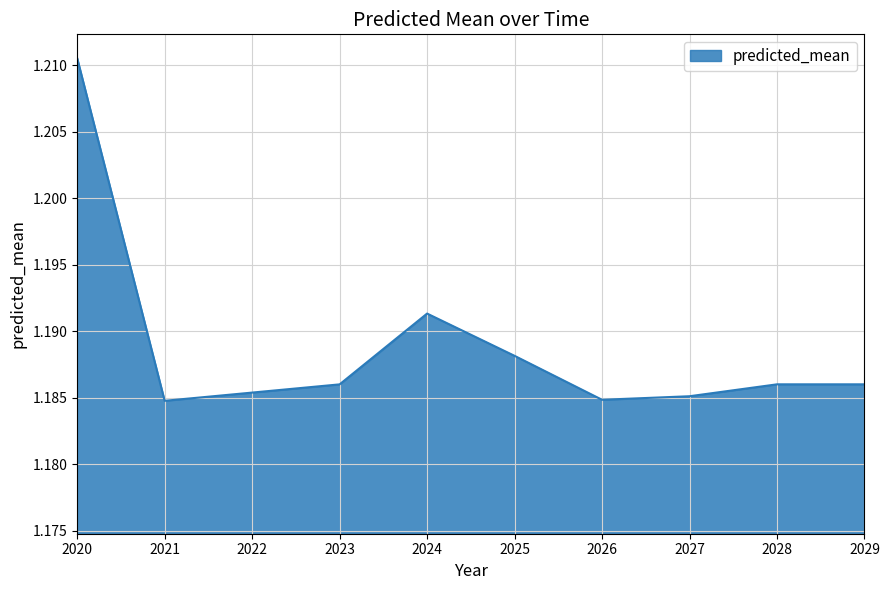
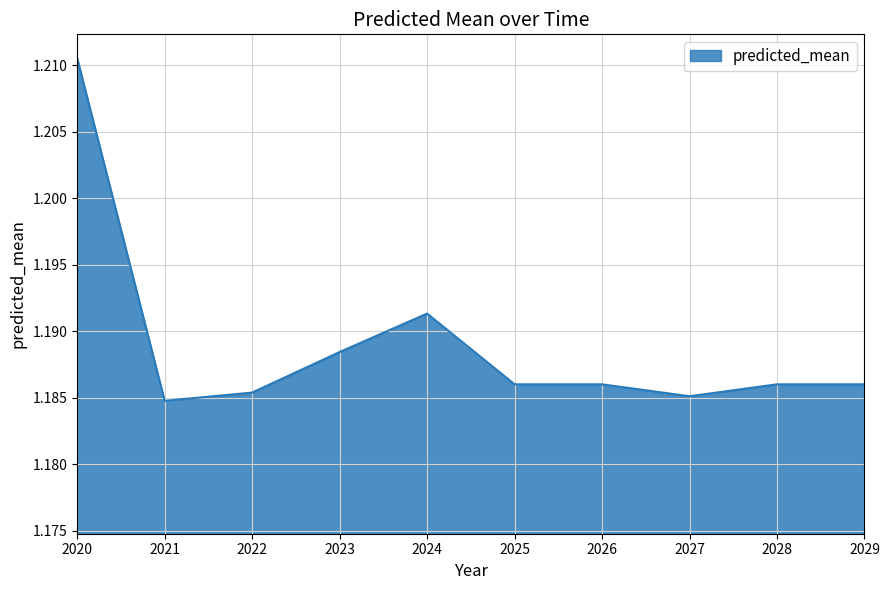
2023: 1.1860 -> 1.1884
2025: 1.1882 -> 1.1860
2026: 1.1848 -> 1.1860
